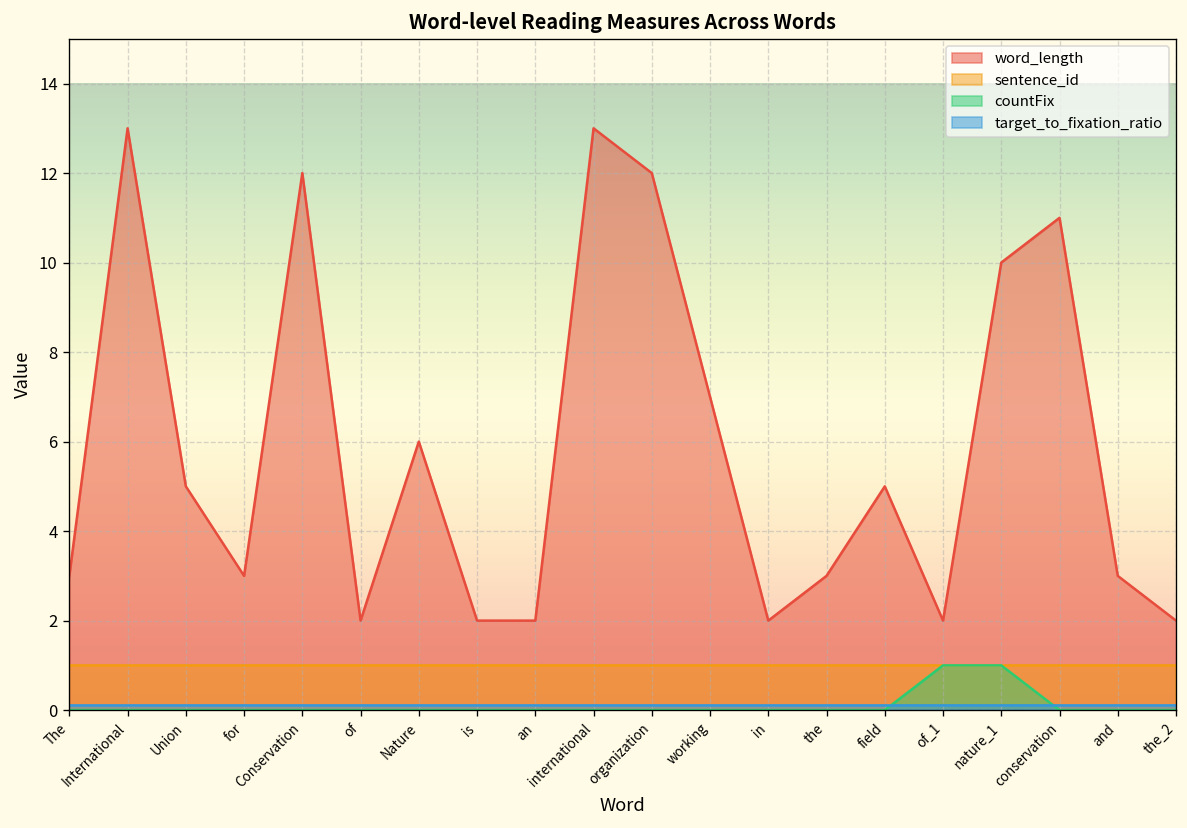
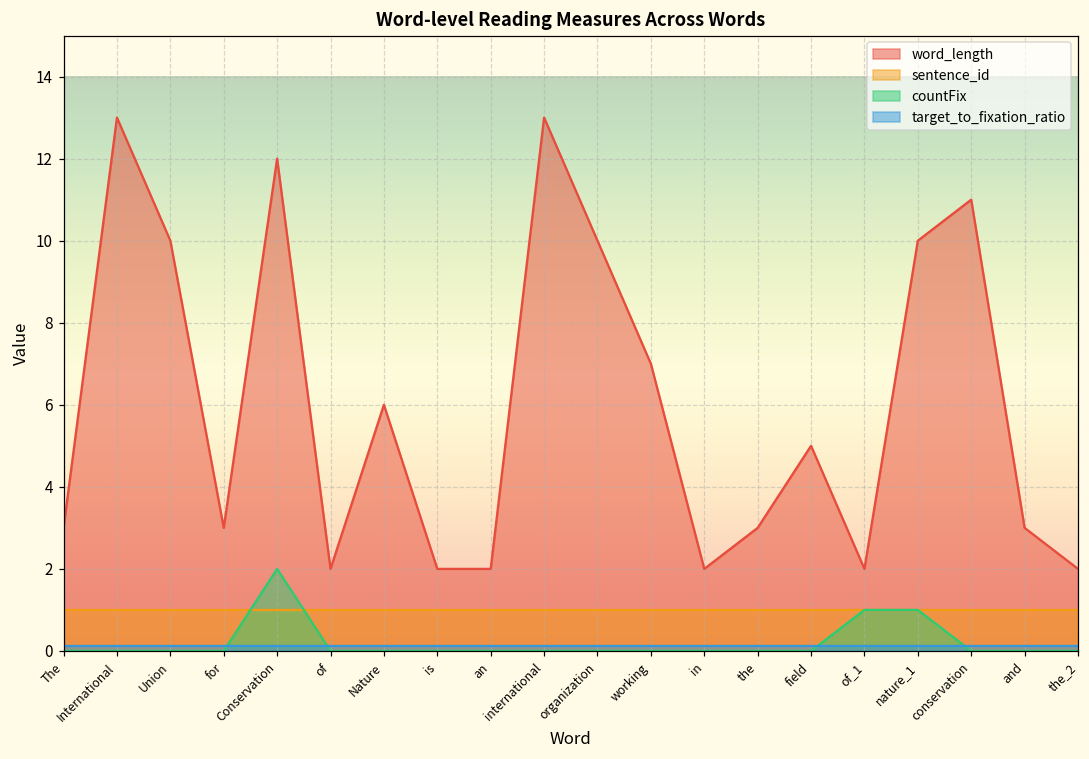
word_length, Union: 5 -> 10
countFix, Conservation: 0 -> 2
word_length, organization: 12 -> 10
